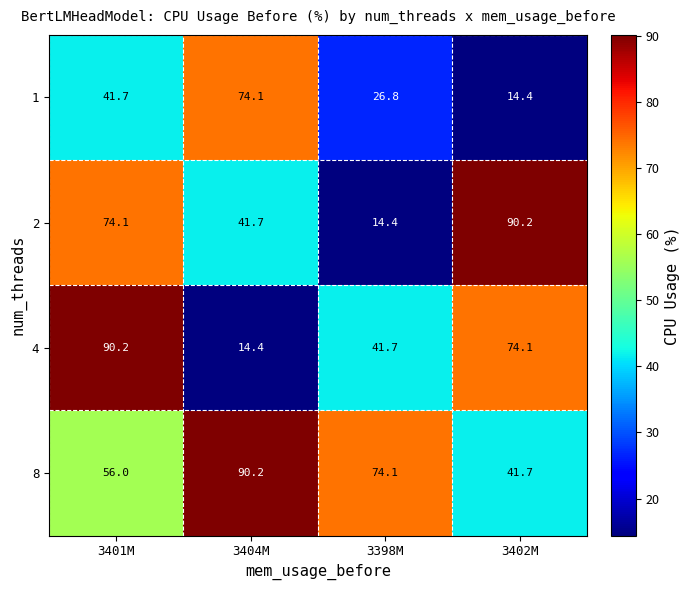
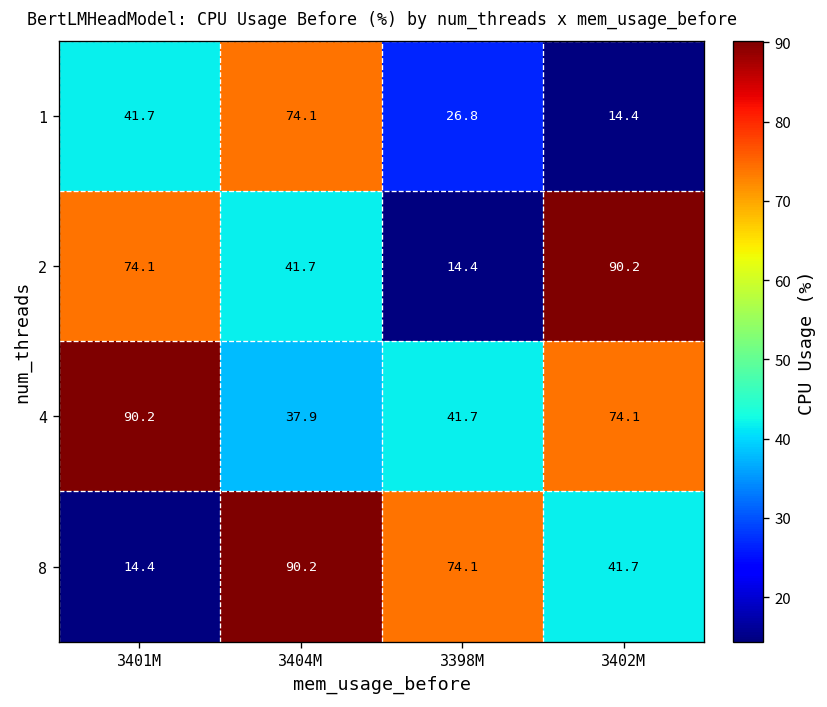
4, 3404M: 14.4 -> 37.9
8, 3401M: 56.0 -> 14.4
